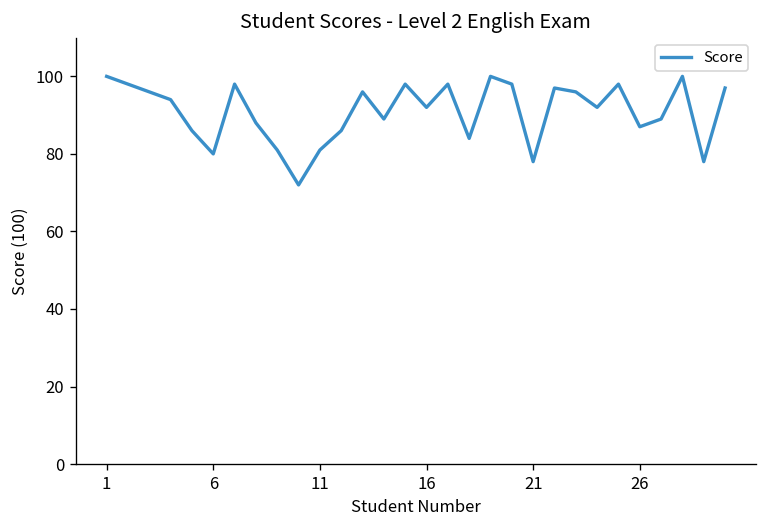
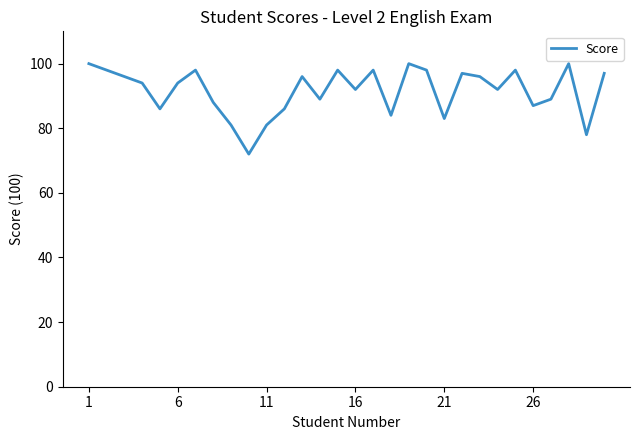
6: 80 -> 94
21: 78 -> 83
